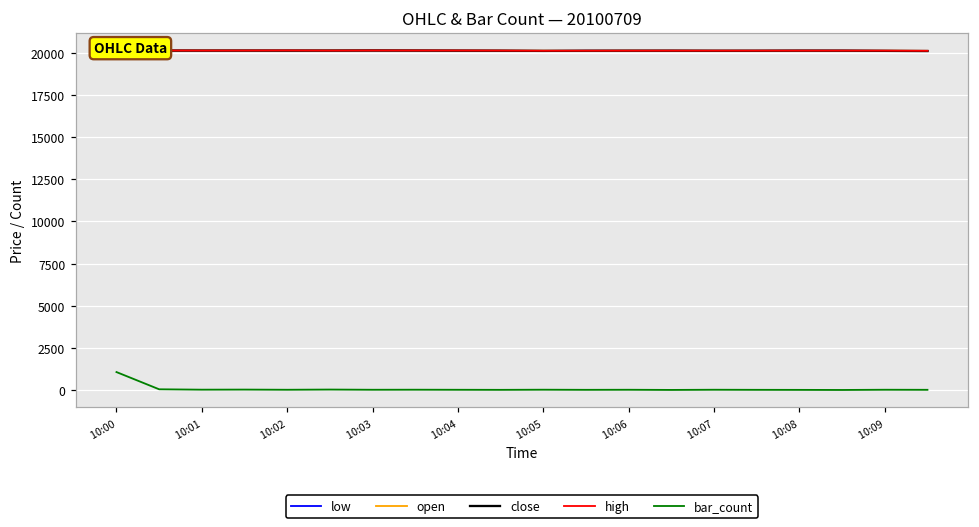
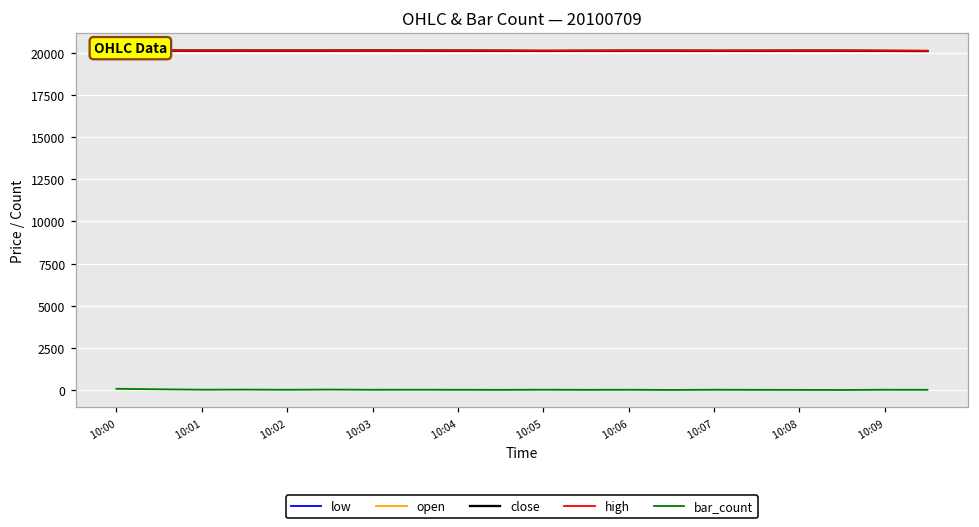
bar_count, 10:00: 1100 -> 100
